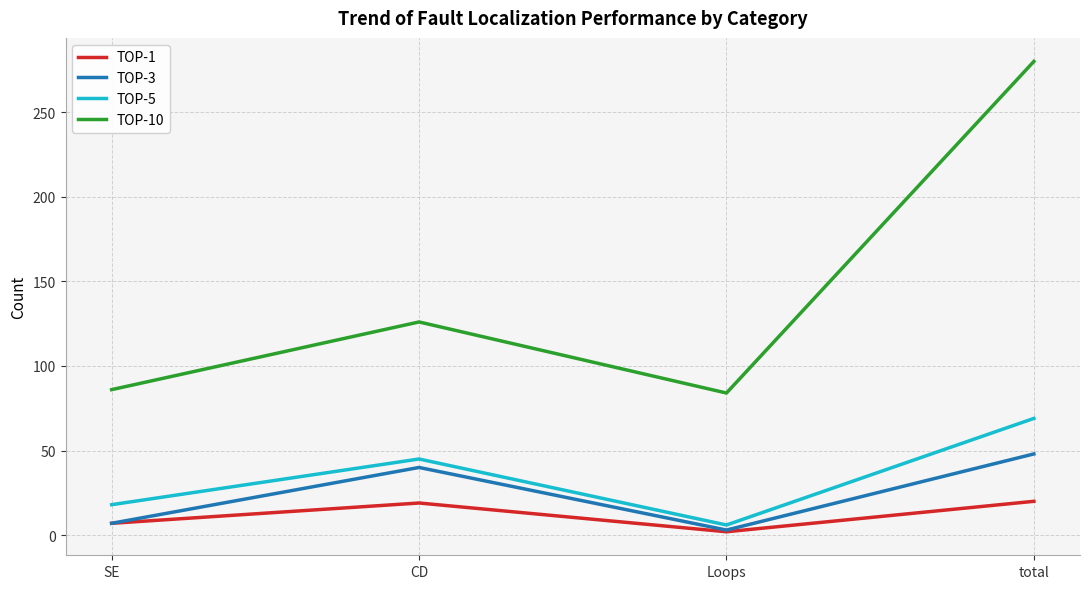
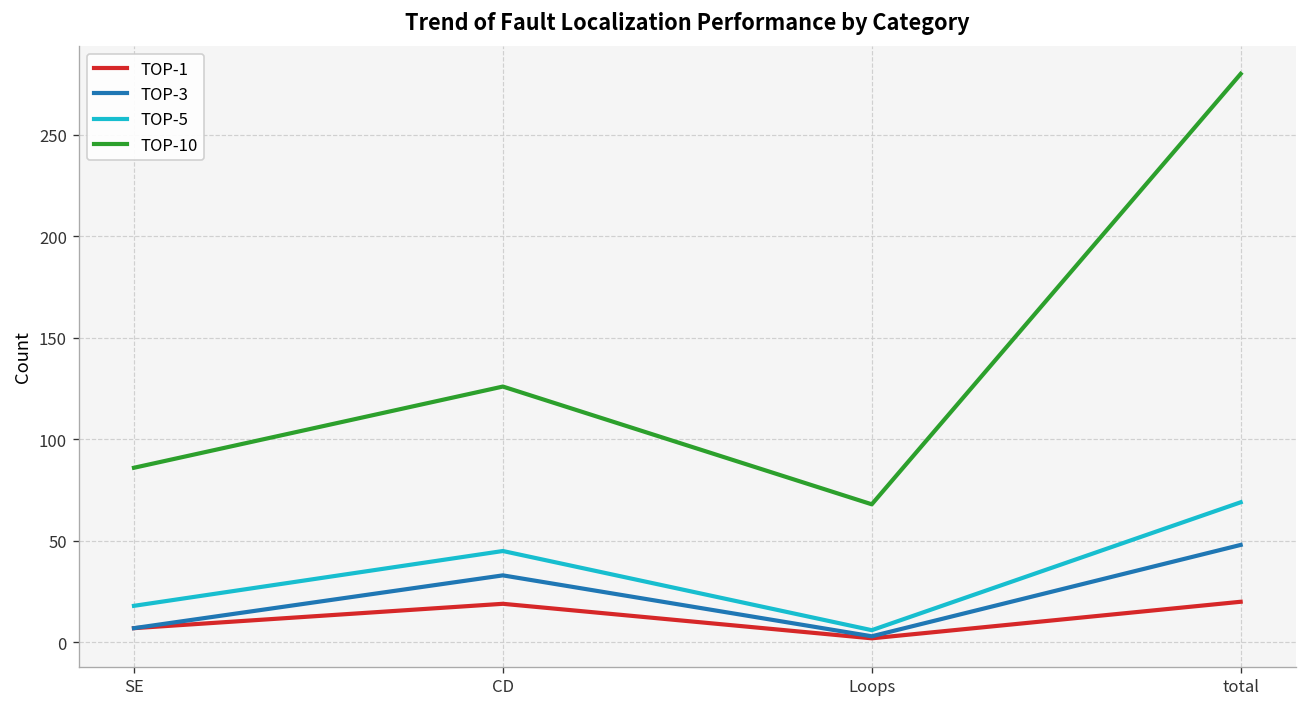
TOP-3, CD: 40 -> 33
TOP-10, Loops: 84 -> 68
